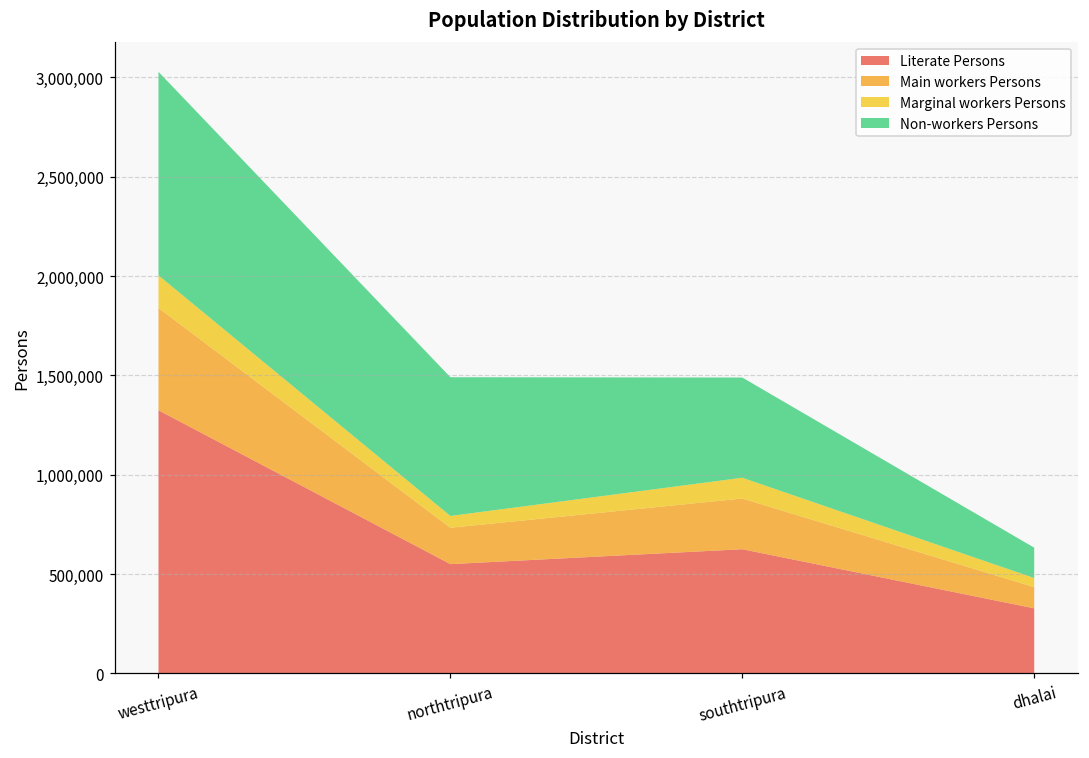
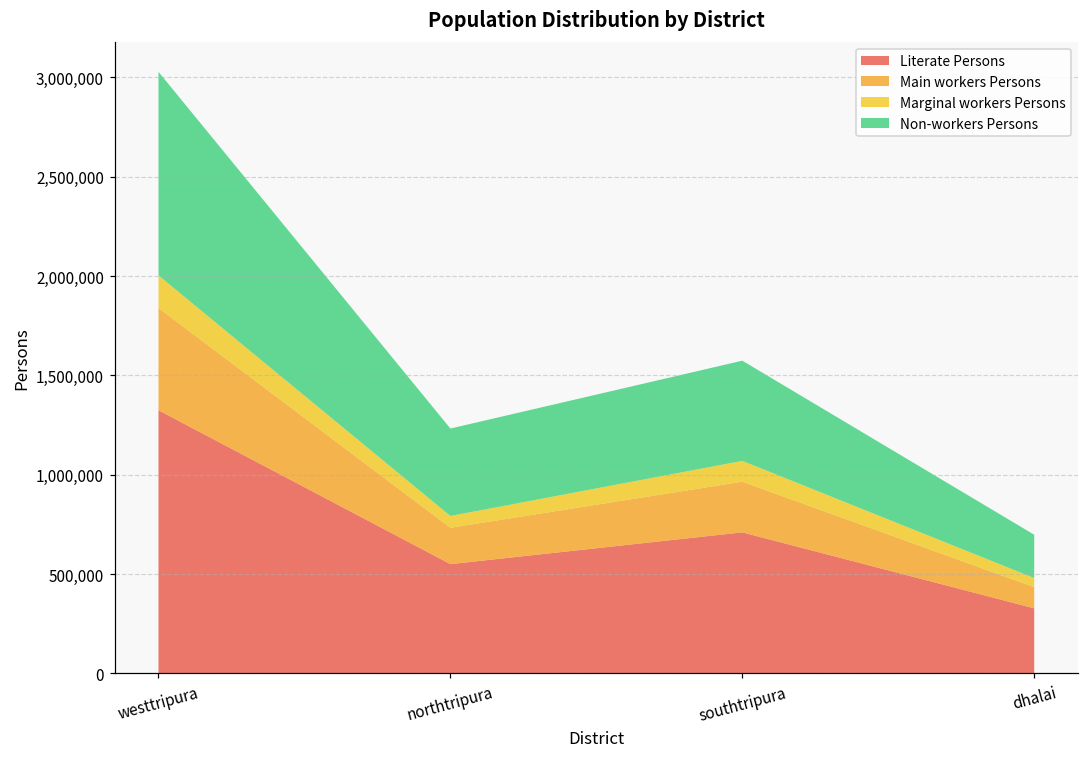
Non-workers Persons, northtripura: 700,000 -> 440,000
Literate Persons, southtripura: 630,000 -> 710,000
Non-workers Persons, dhalai: 150,000 -> 220,000
